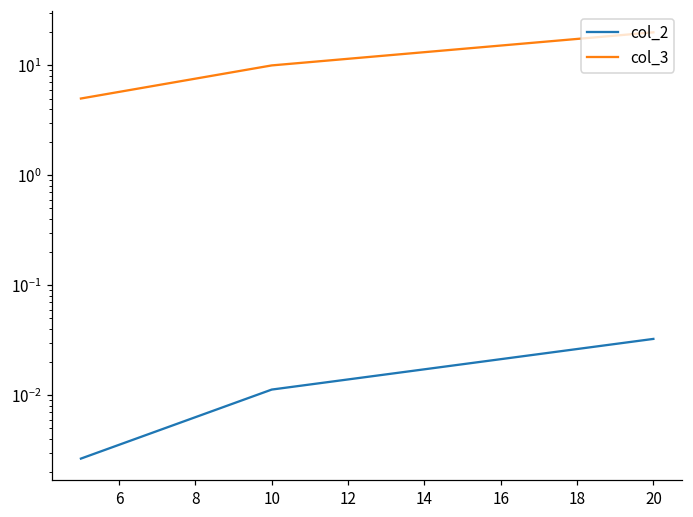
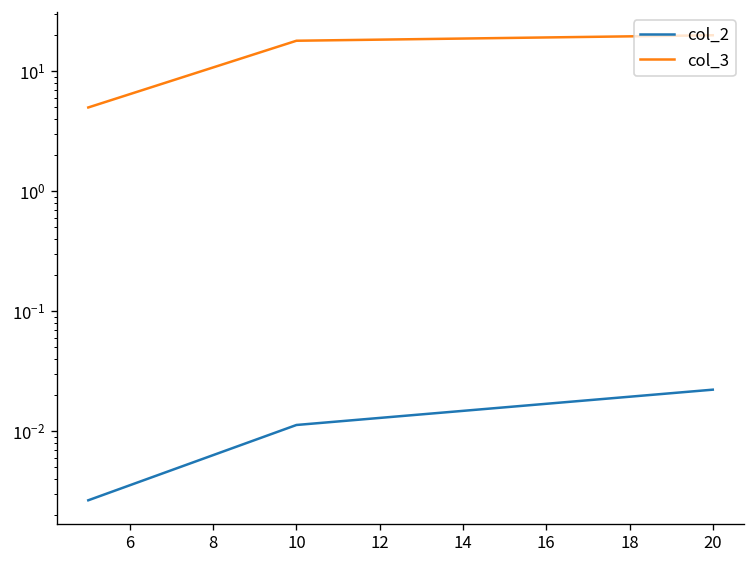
col_3, 10: 10 -> 18
col_2, 20: 0.033 -> 0.022
